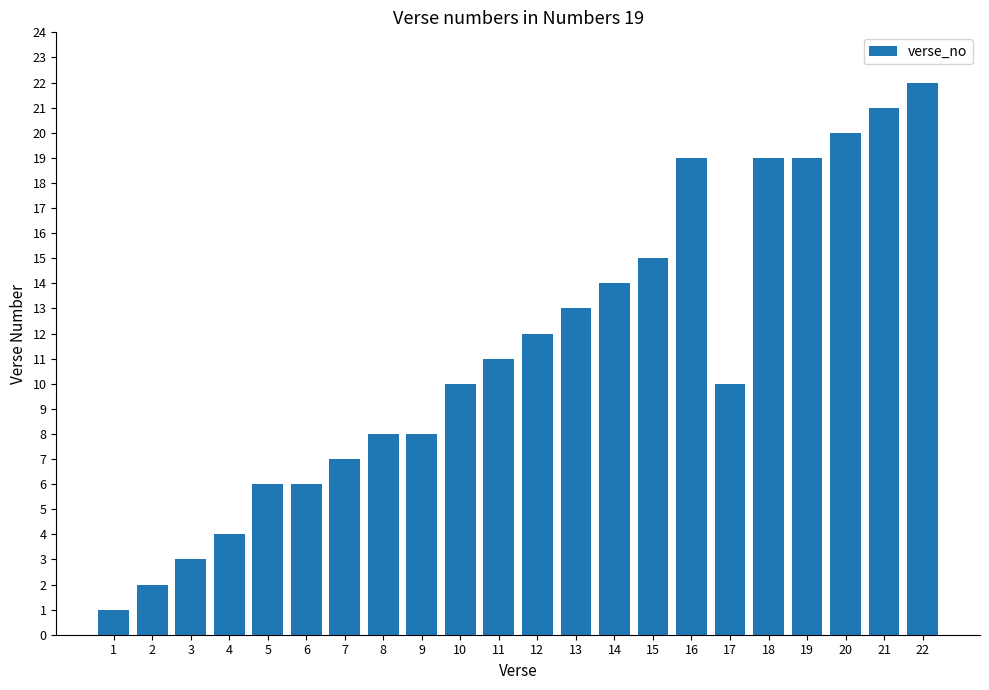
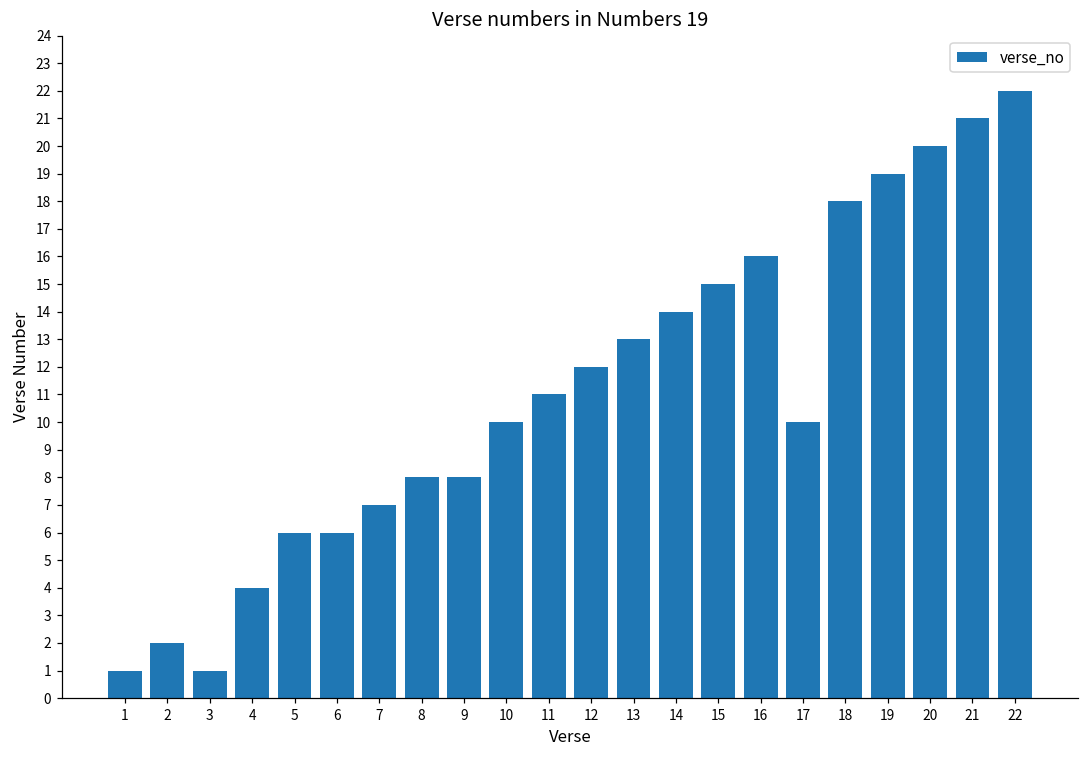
3: 3 -> 1
16: 19 -> 16
18: 19 -> 18
